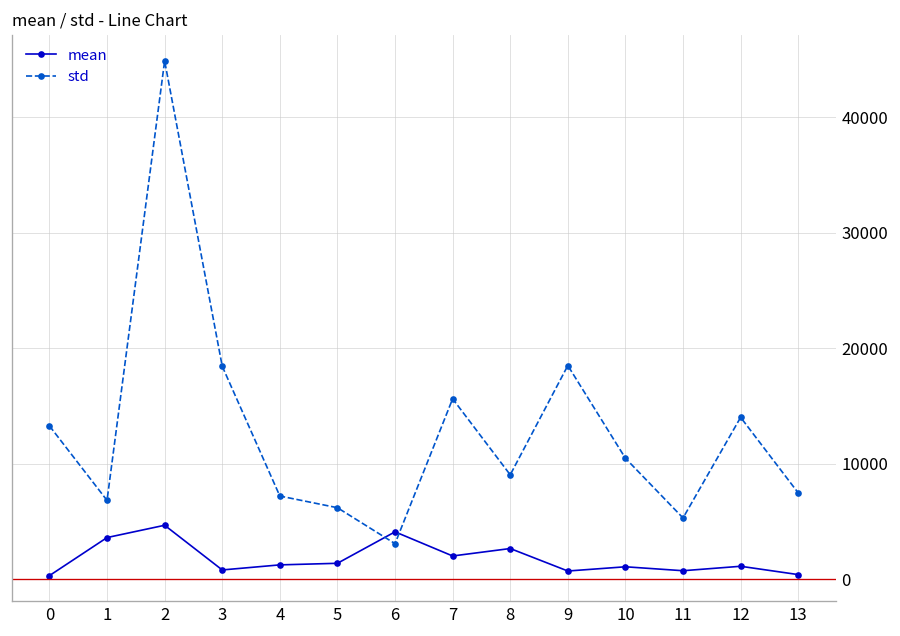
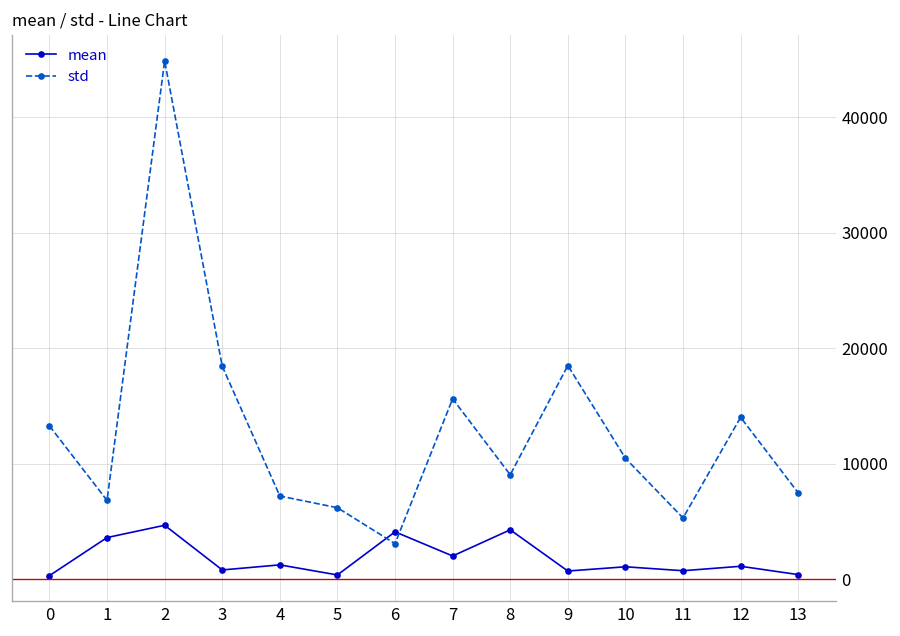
mean, 5: 1000 -> 0
mean, 8: 3000 -> 4000
